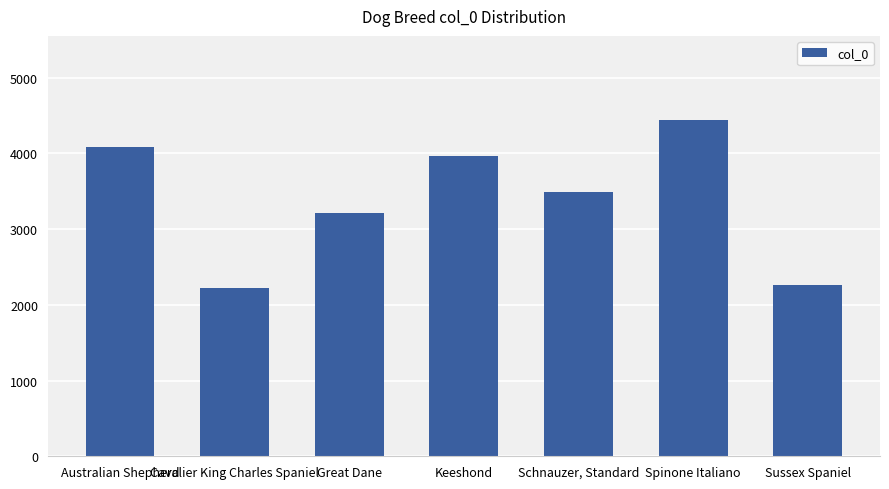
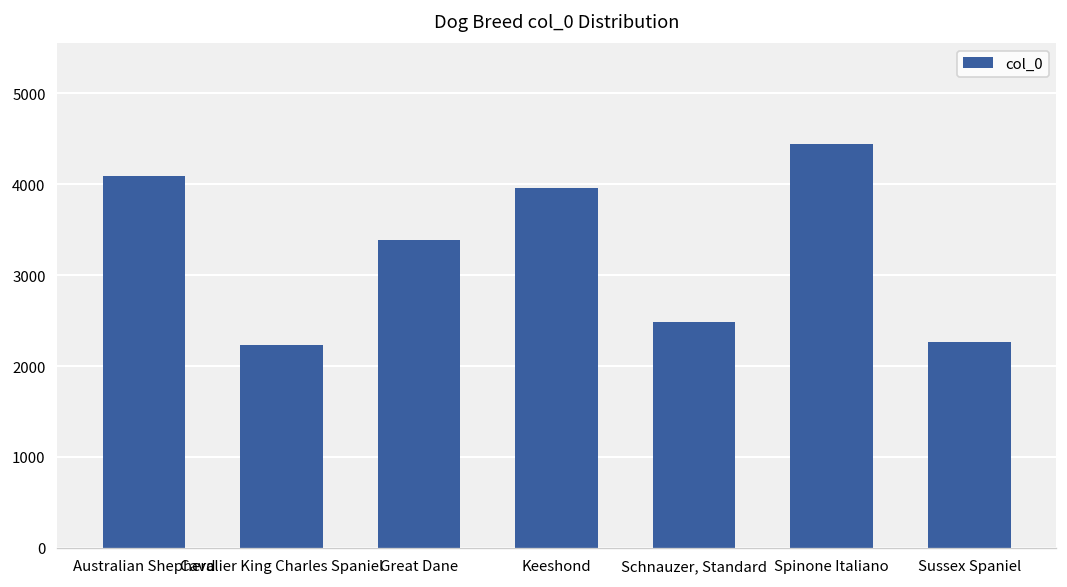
Great Dane: 3200 -> 3400
Schnauzer, Standard: 3500 -> 2500
